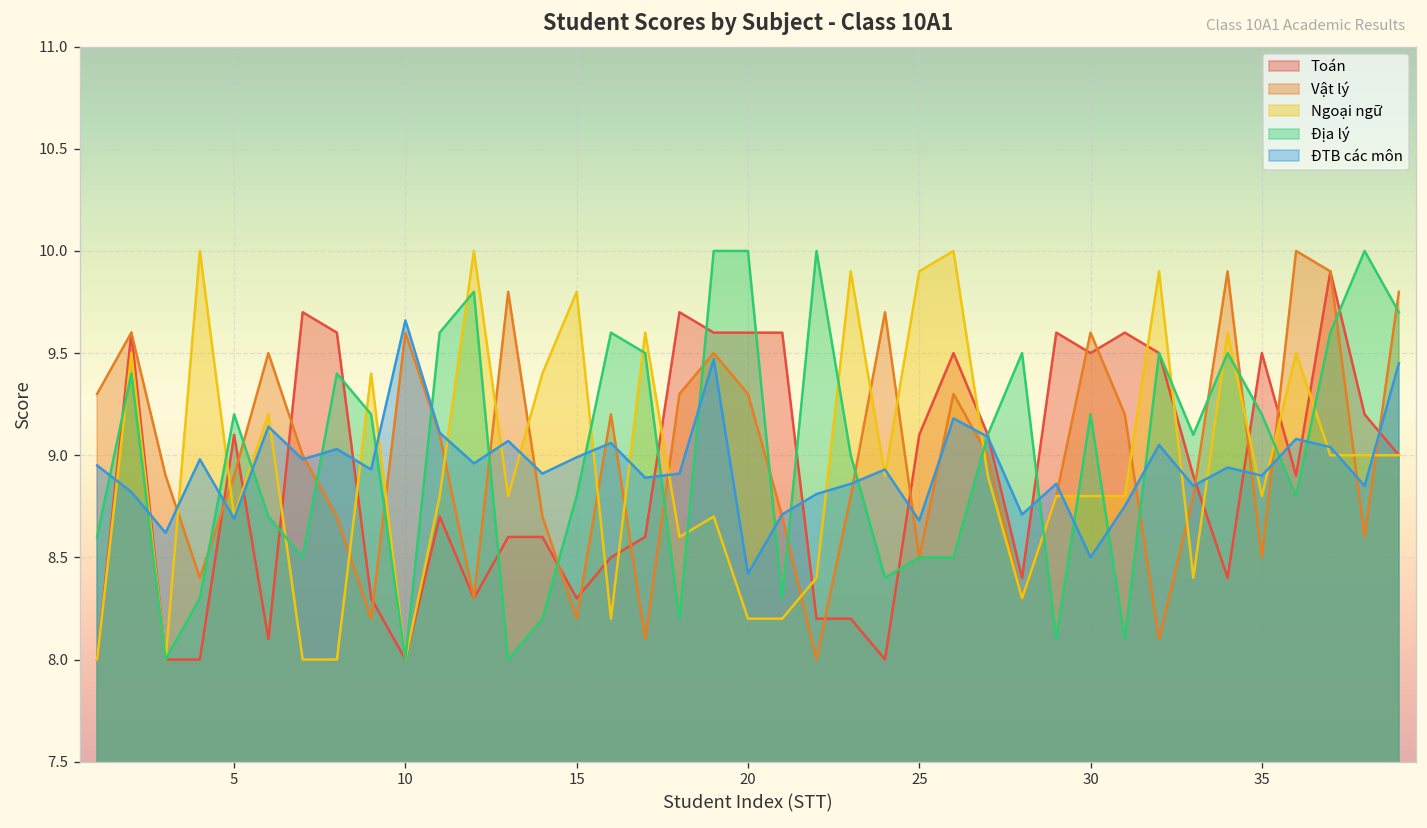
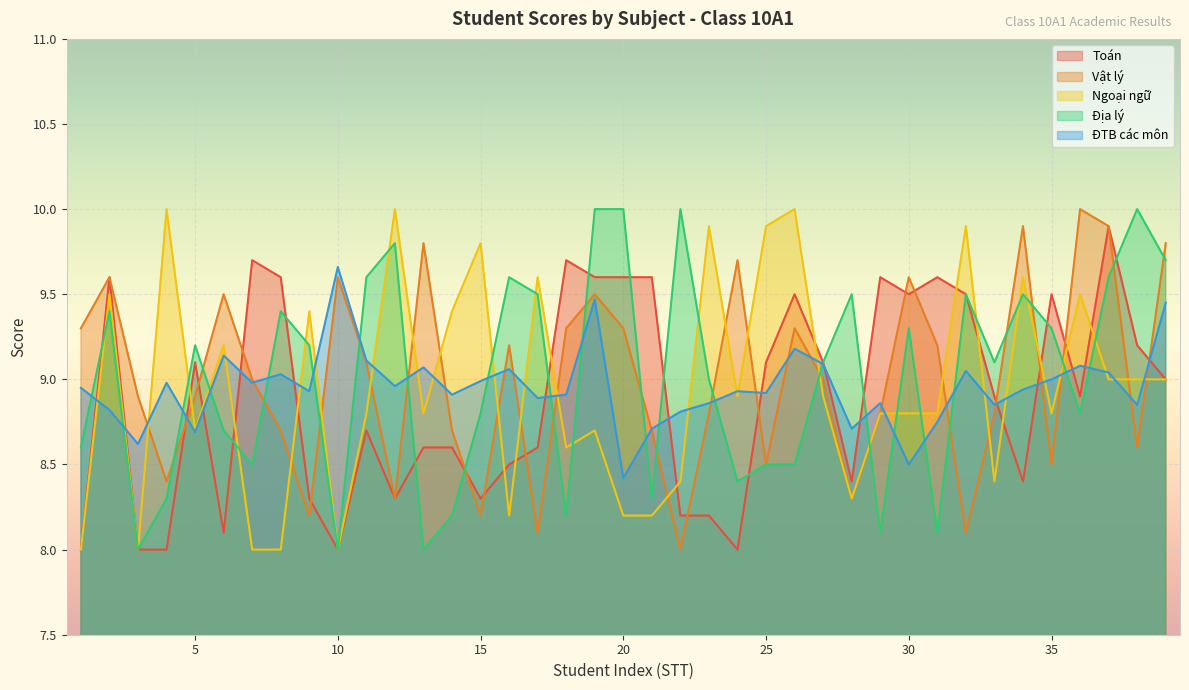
ĐTB các môn, 25: 8.68 -> 8.92
Địa lý, 30: 9.2 -> 9.3
Địa lý, 35: 9.2 -> 9.3
ĐTB các môn, 35: 8.9 -> 9.0
